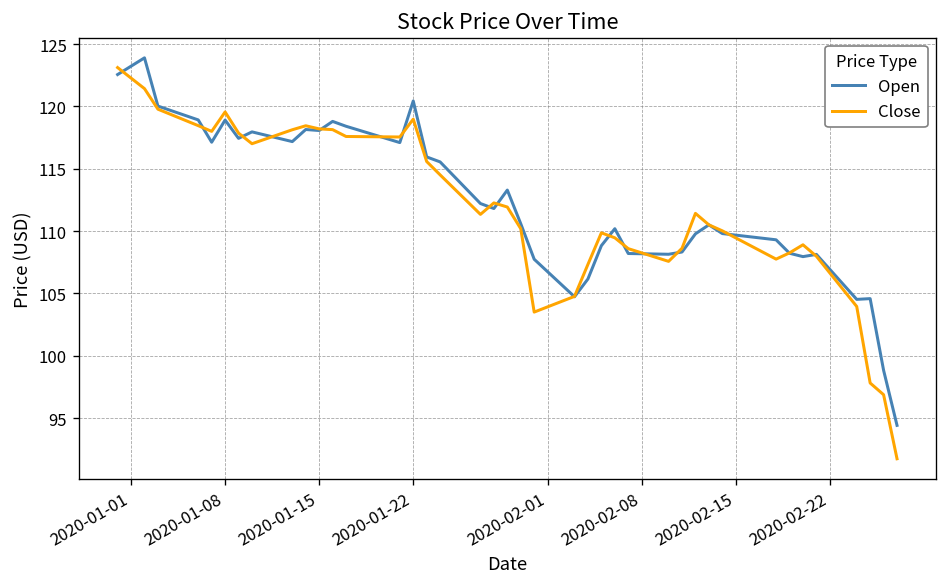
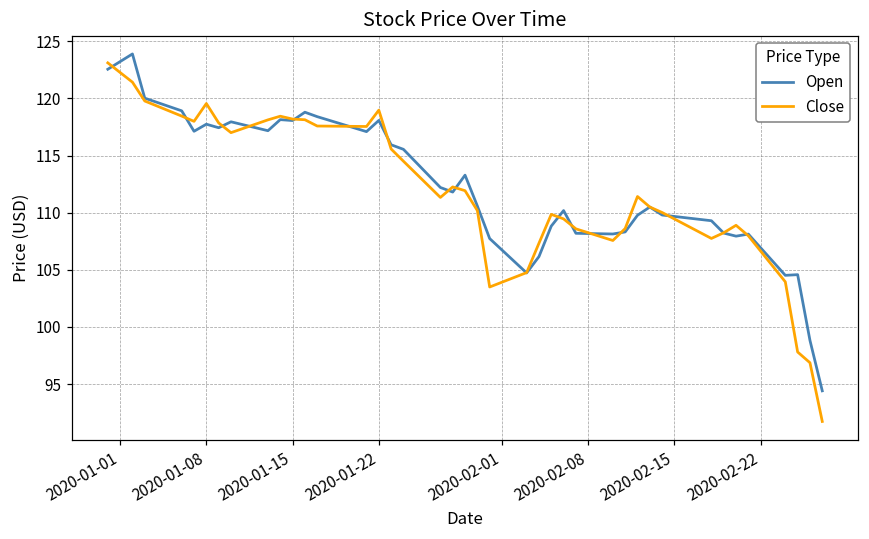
Open, 2020-01-08: 118.9 -> 117.8
Open, 2020-01-22: 120.4 -> 118.1
